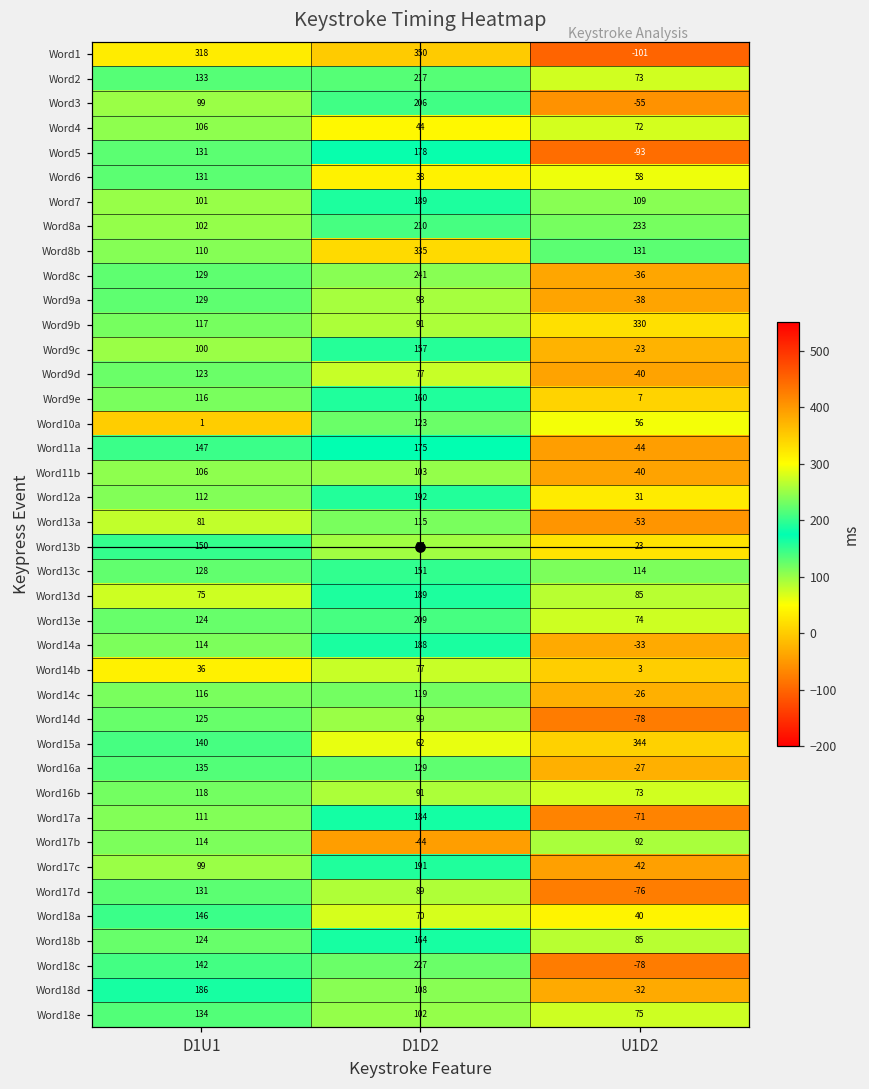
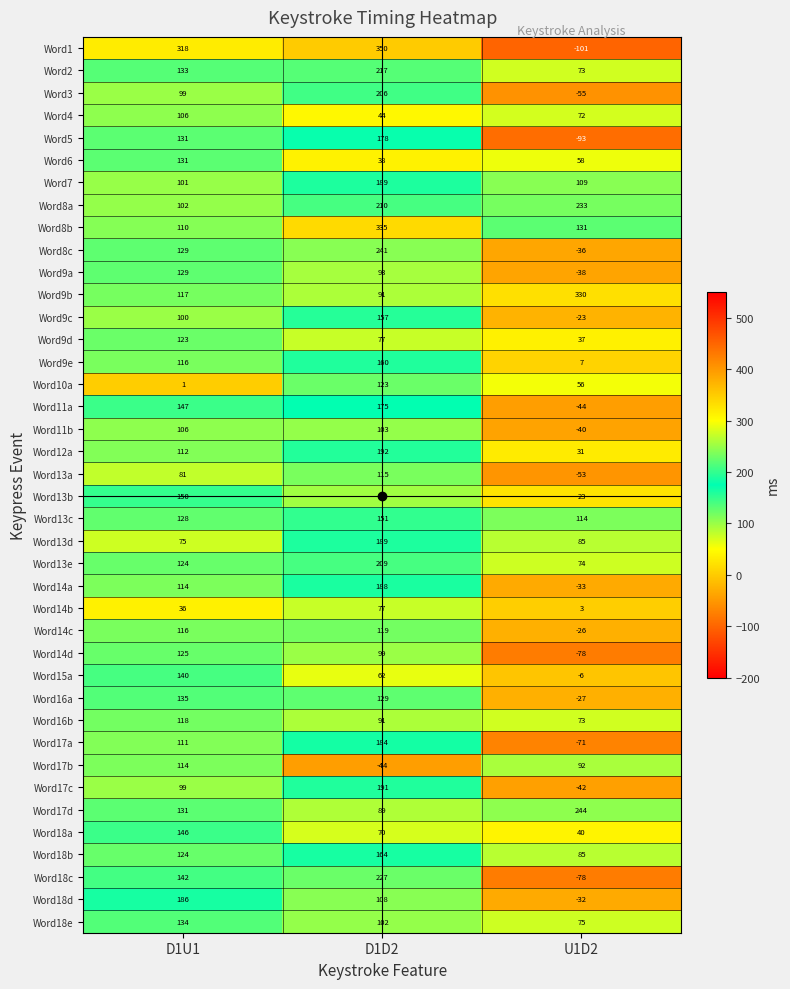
Word9d, U1D2: -40 -> 37
Word15a, U1D2: 344 -> -6
Word17d, U1D2: -76 -> 244
